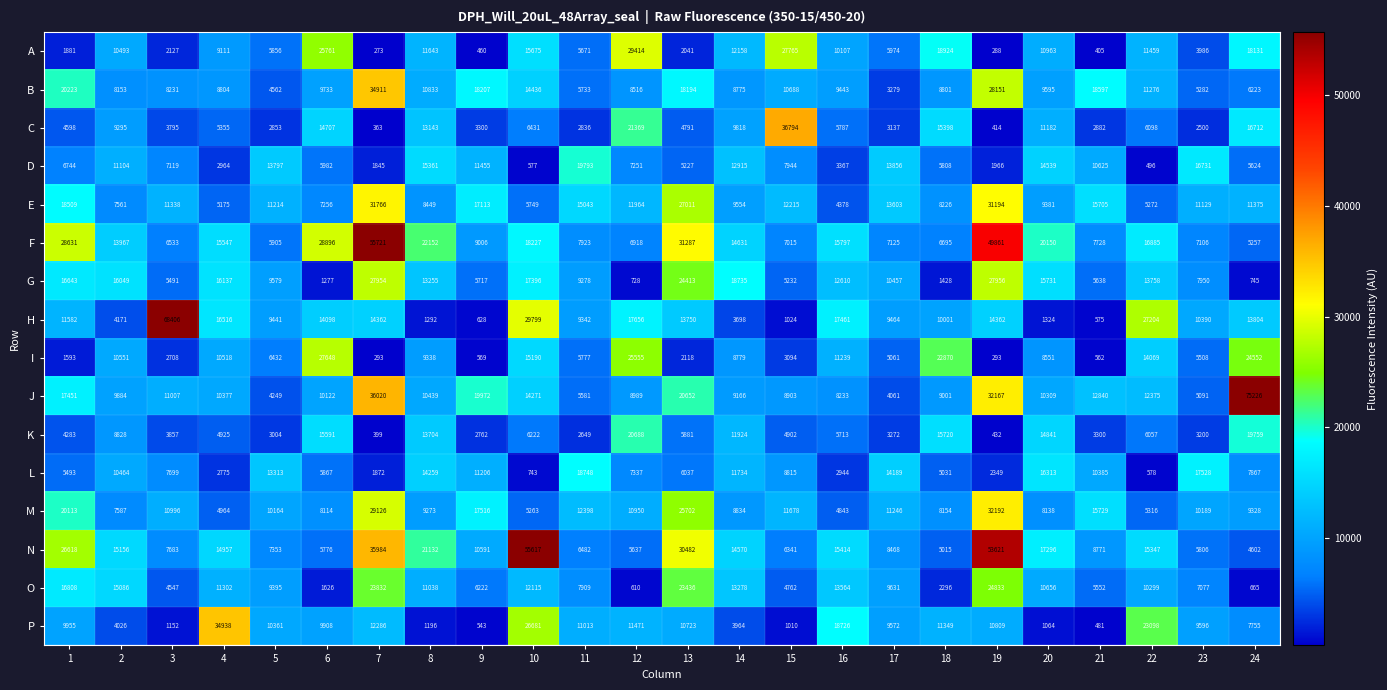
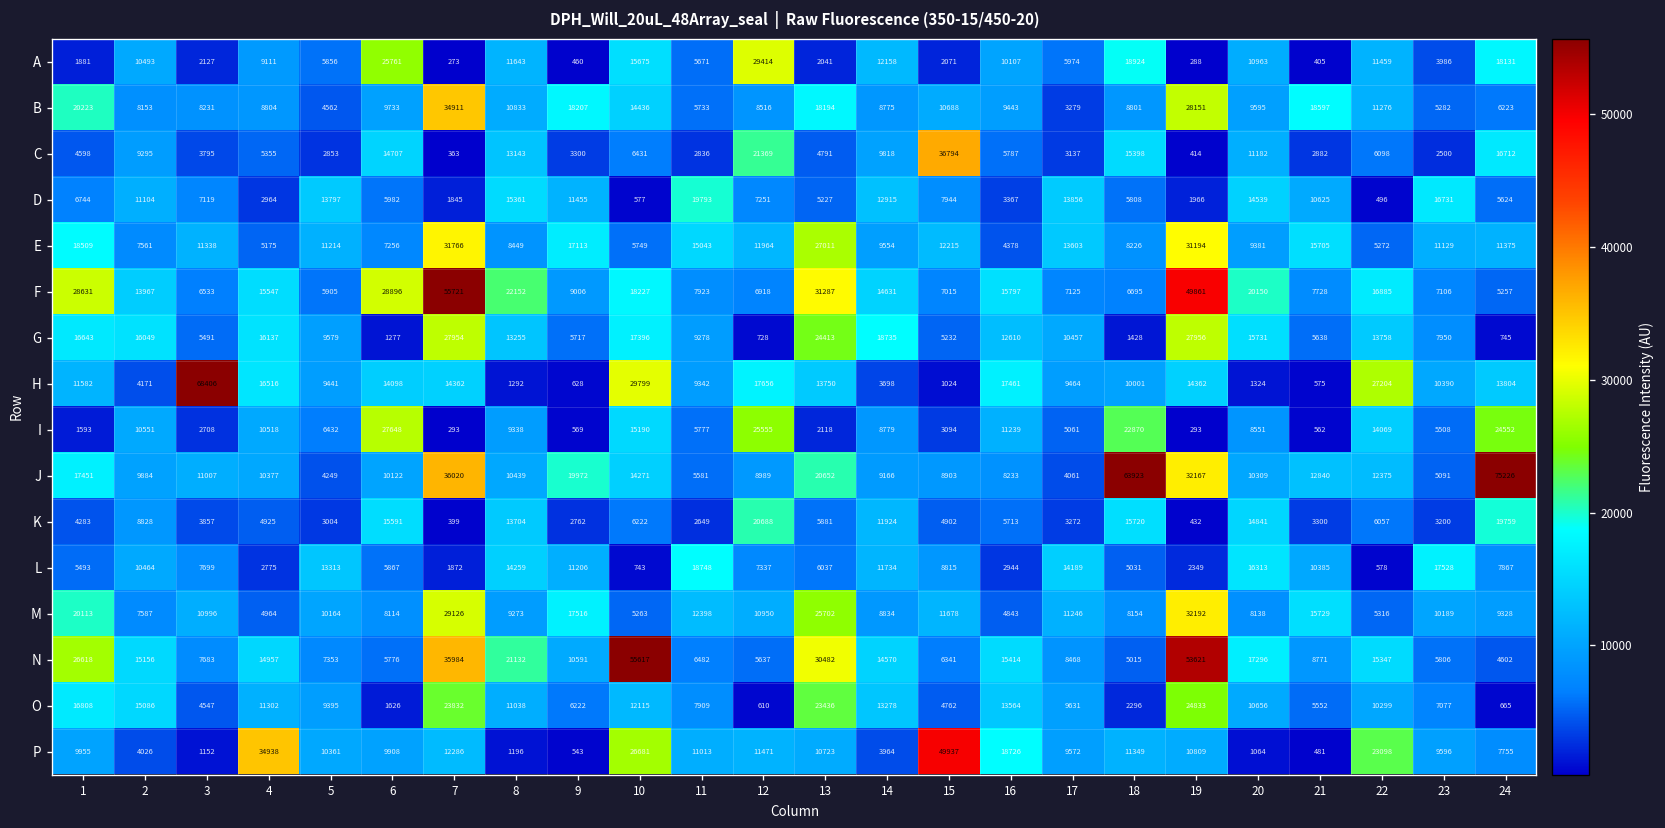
A, 15: 27765 -> 2071
J, 18: 9001 -> 63923
P, 15: 1010 -> 49937
